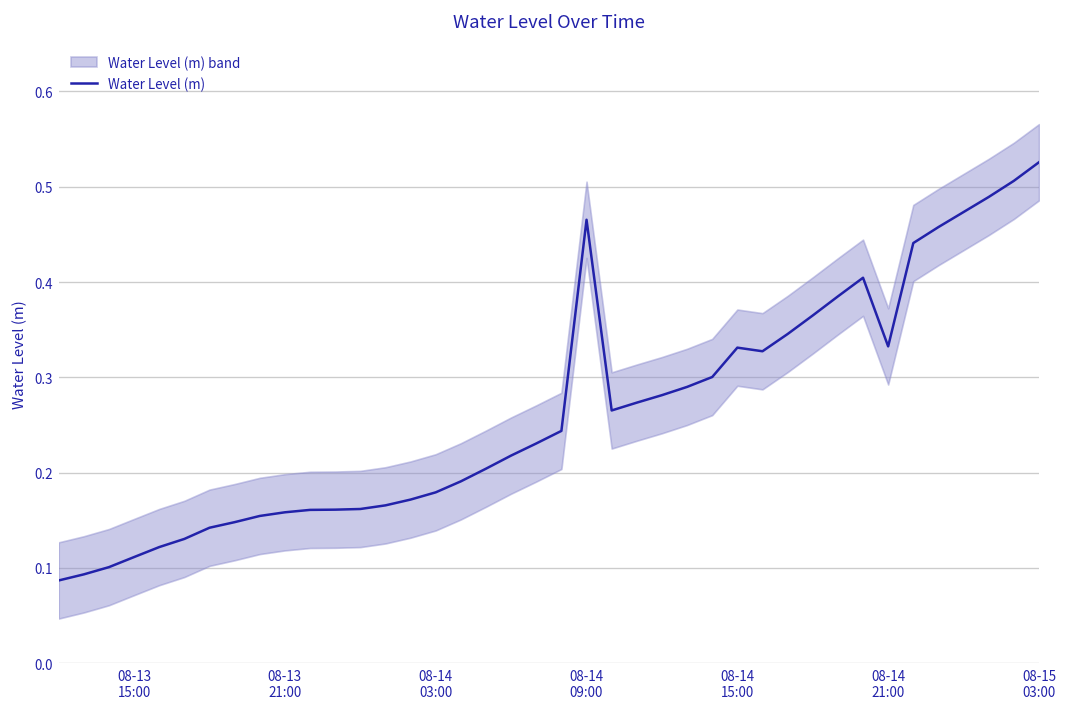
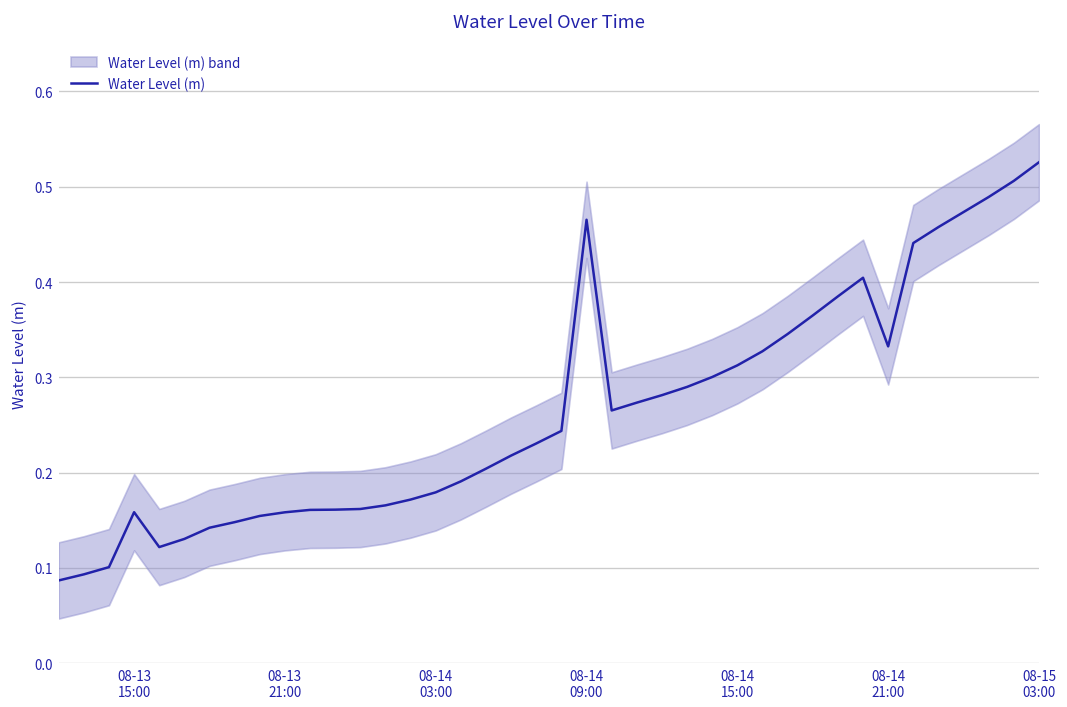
Water Level (m), 08-13 15:00: 0.11 -> 0.16
Water Level (m), 08-14 15:00: 0.33 -> 0.31
